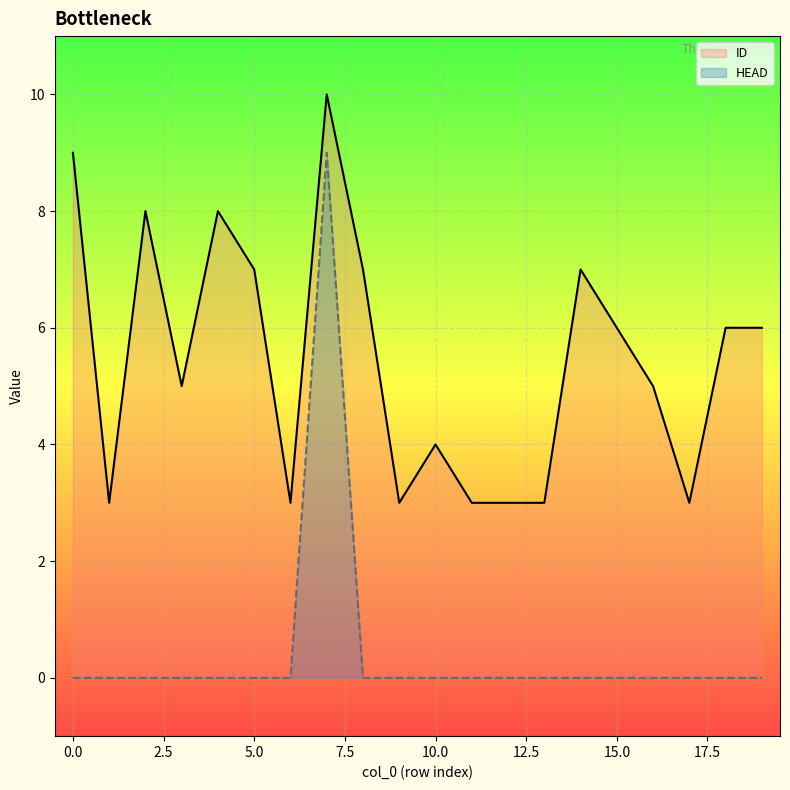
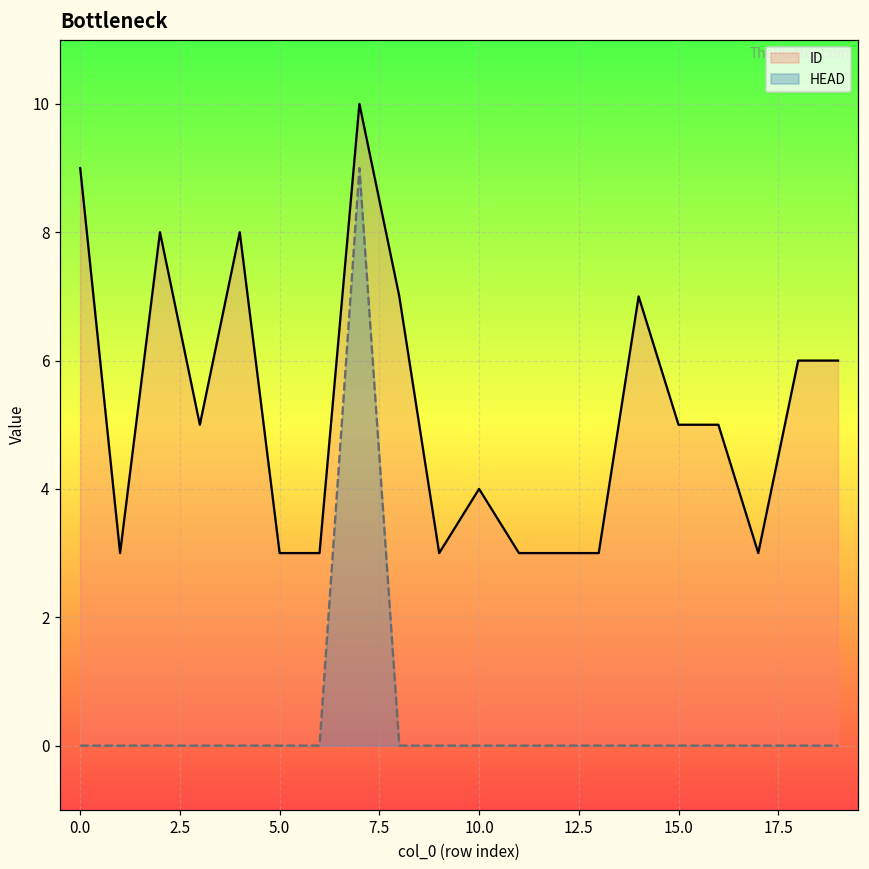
ID, 5.0: 7 -> 3
ID, 15.0: 6 -> 5
